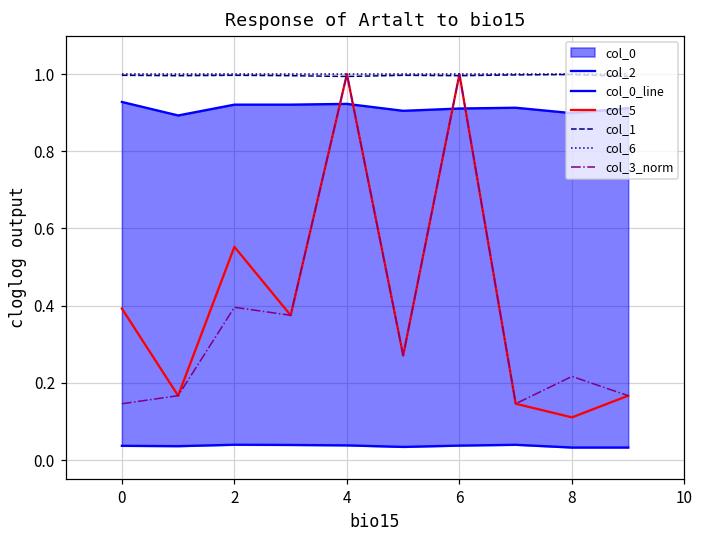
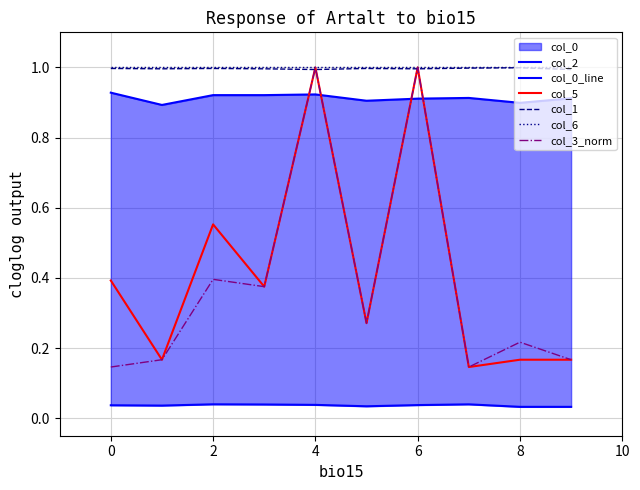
col_5, 8: 0.11 -> 0.17
